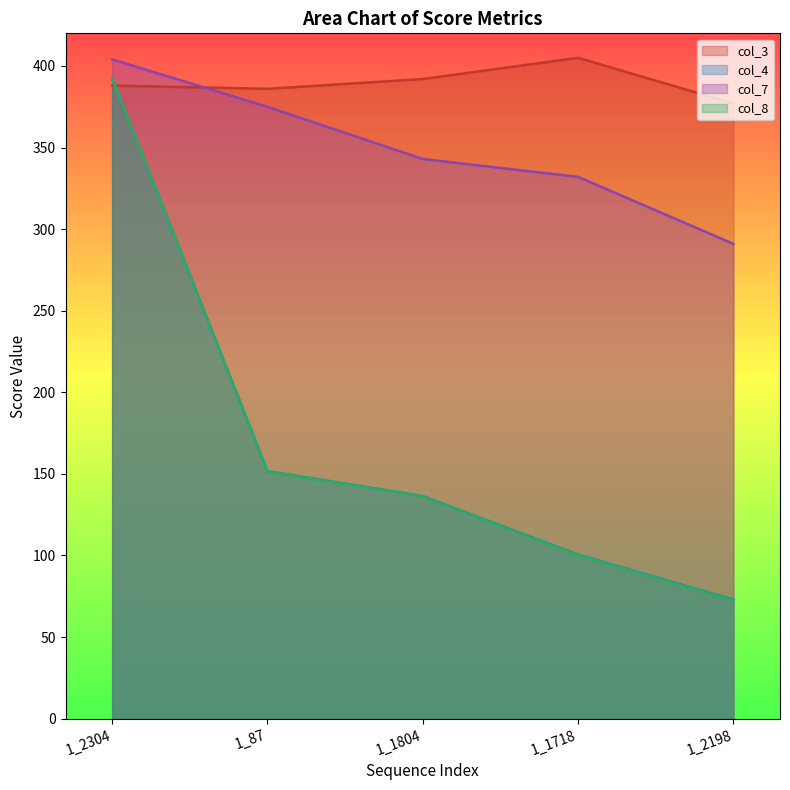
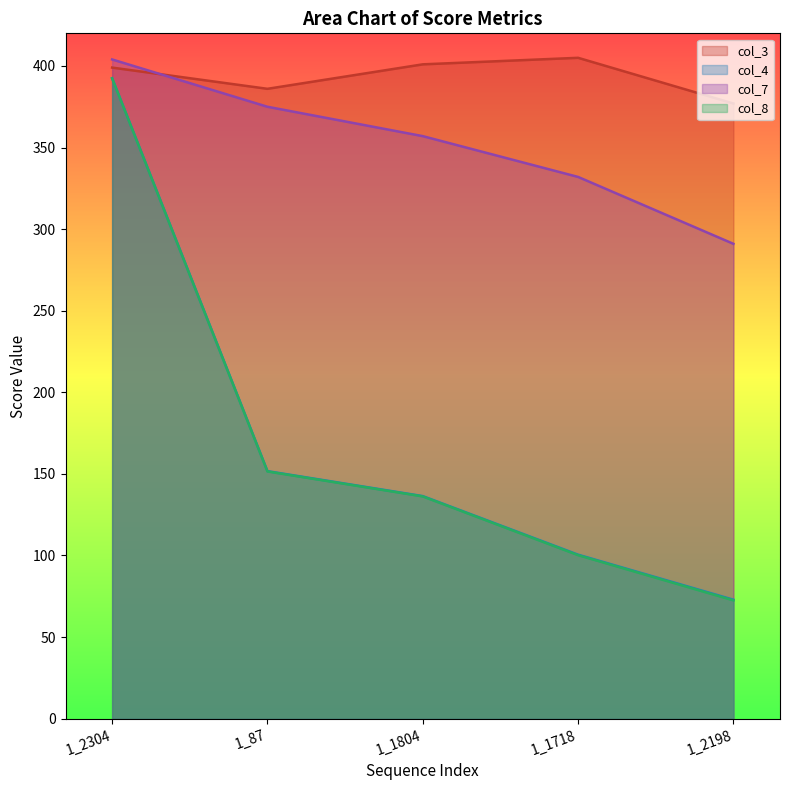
col_3, 1_2304: 388 -> 399
col_3, 1_1804: 392 -> 401
col_7, 1_1804: 343 -> 357
